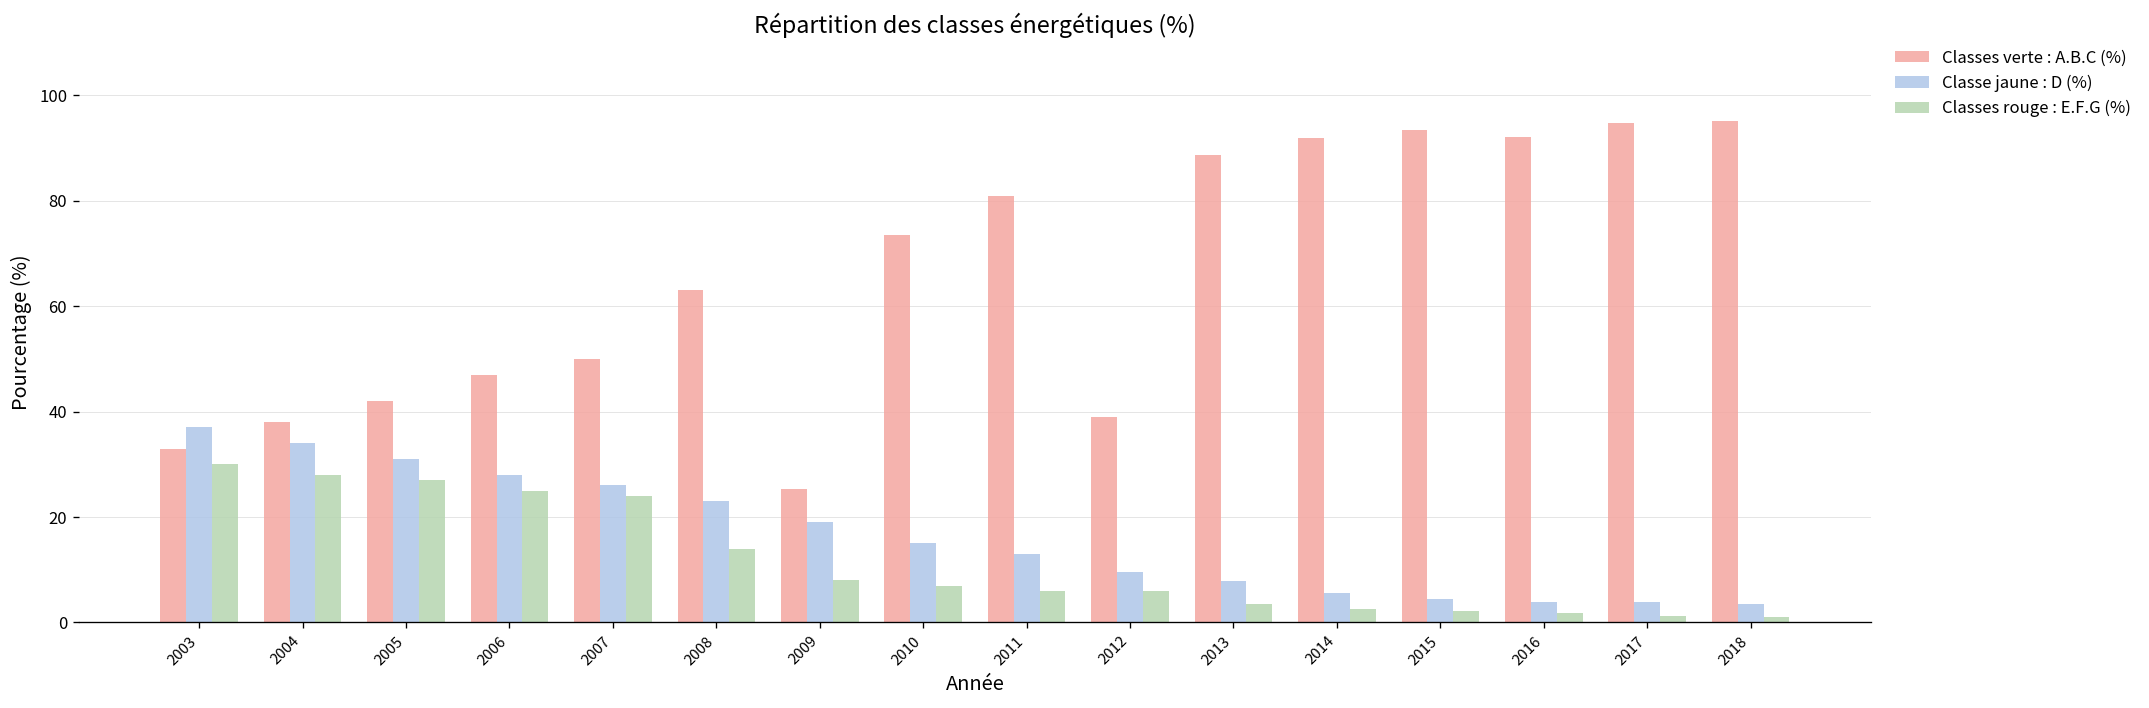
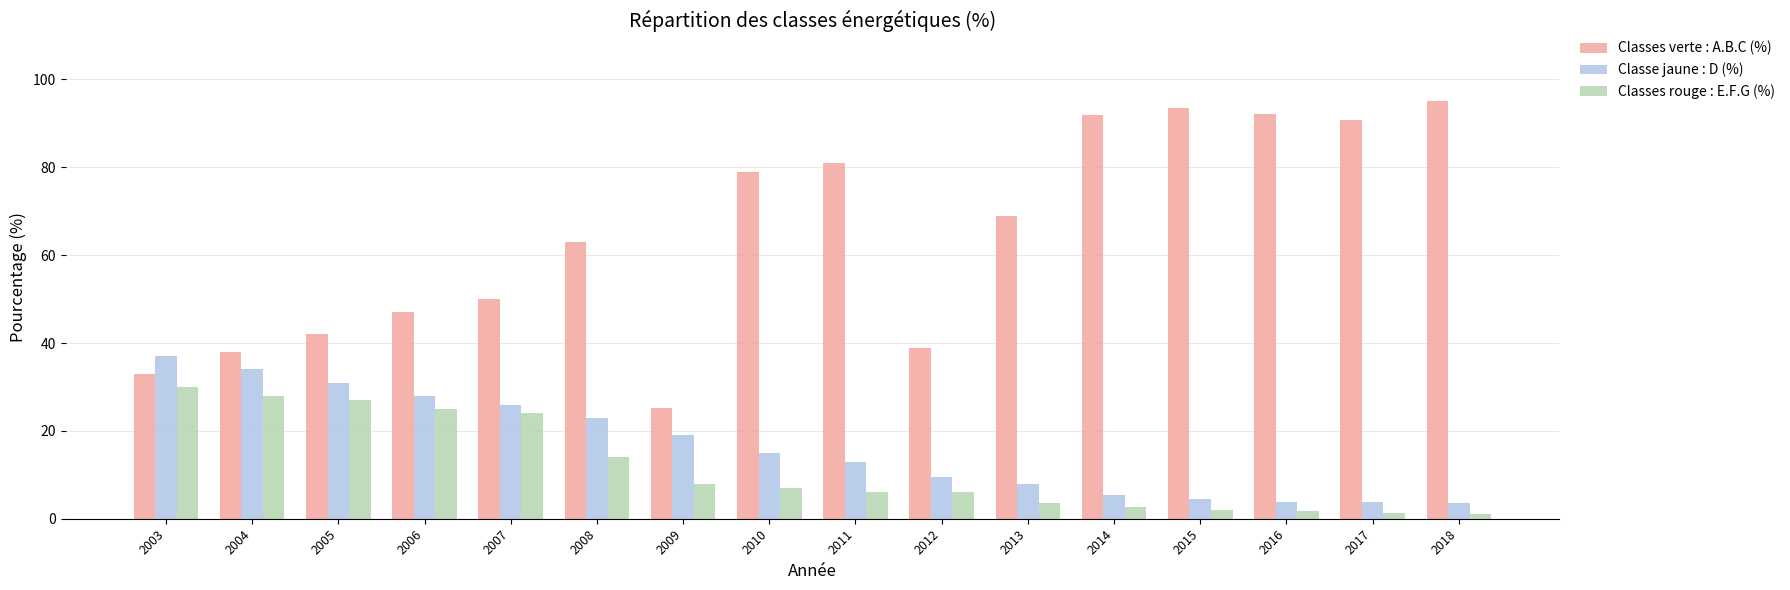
Classes verte : A.B.C (%), 2010: 74 -> 79
Classes verte : A.B.C (%), 2013: 89 -> 69
Classes verte : A.B.C (%), 2017: 95 -> 91
